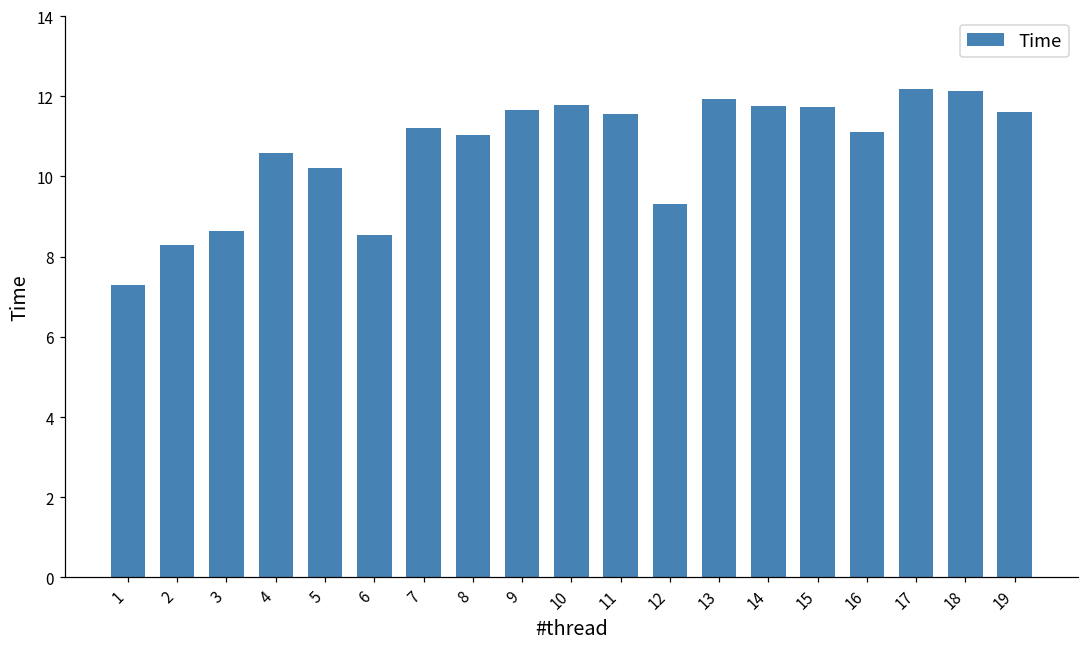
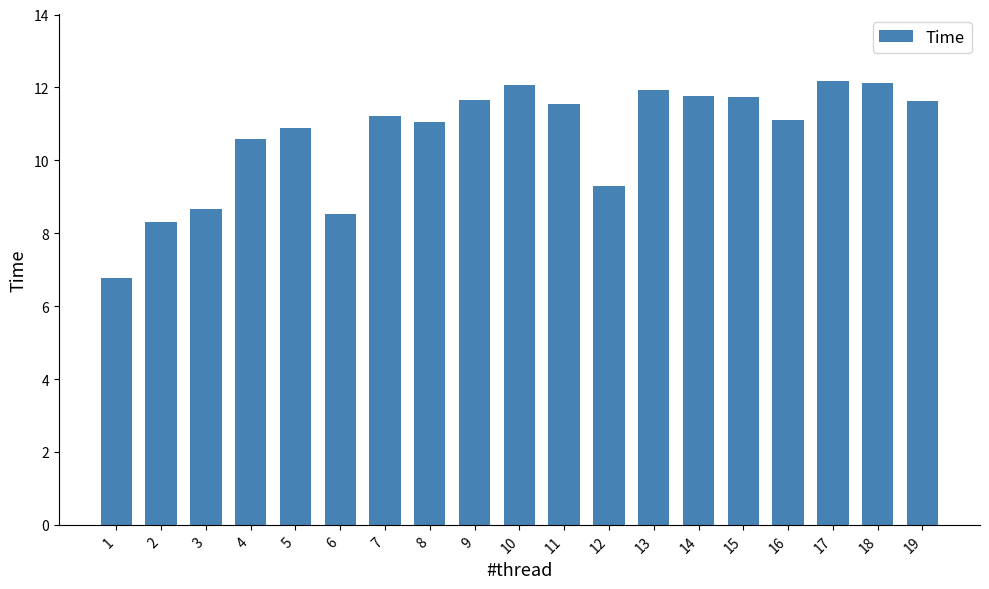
1: 7.3 -> 6.8
5: 10.2 -> 10.9
10: 11.8 -> 12.1
